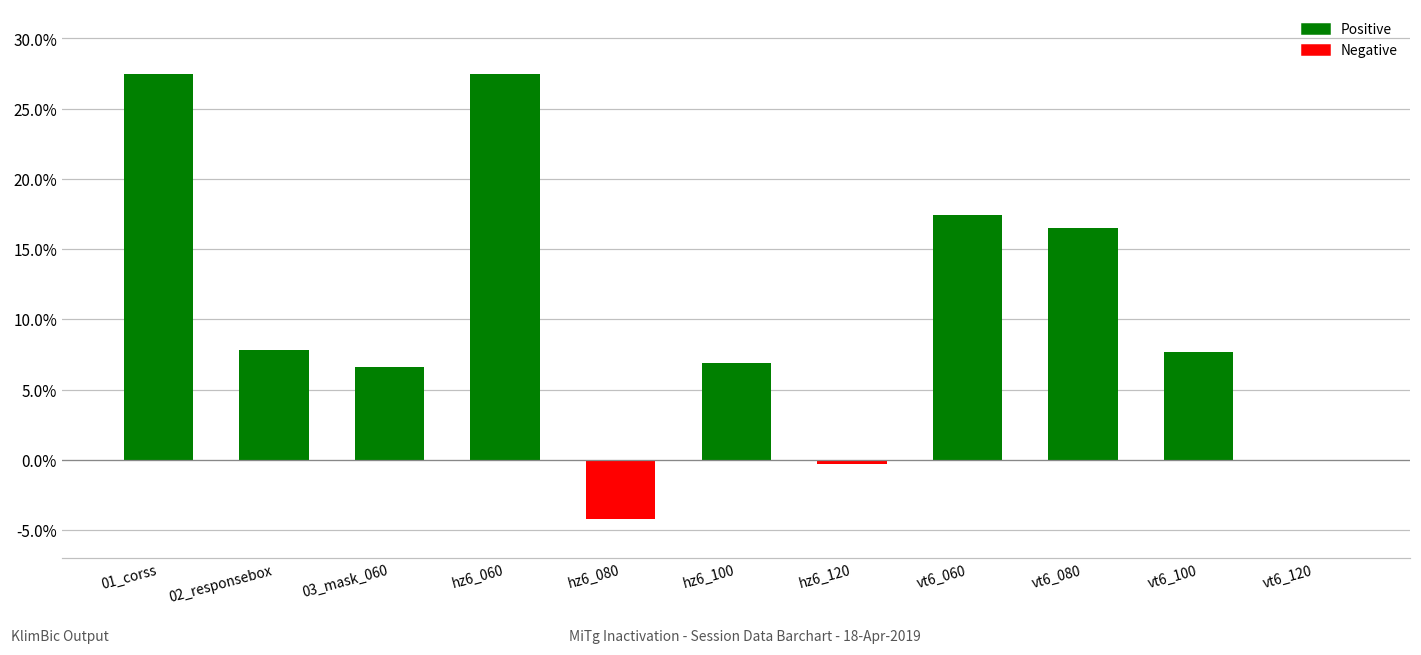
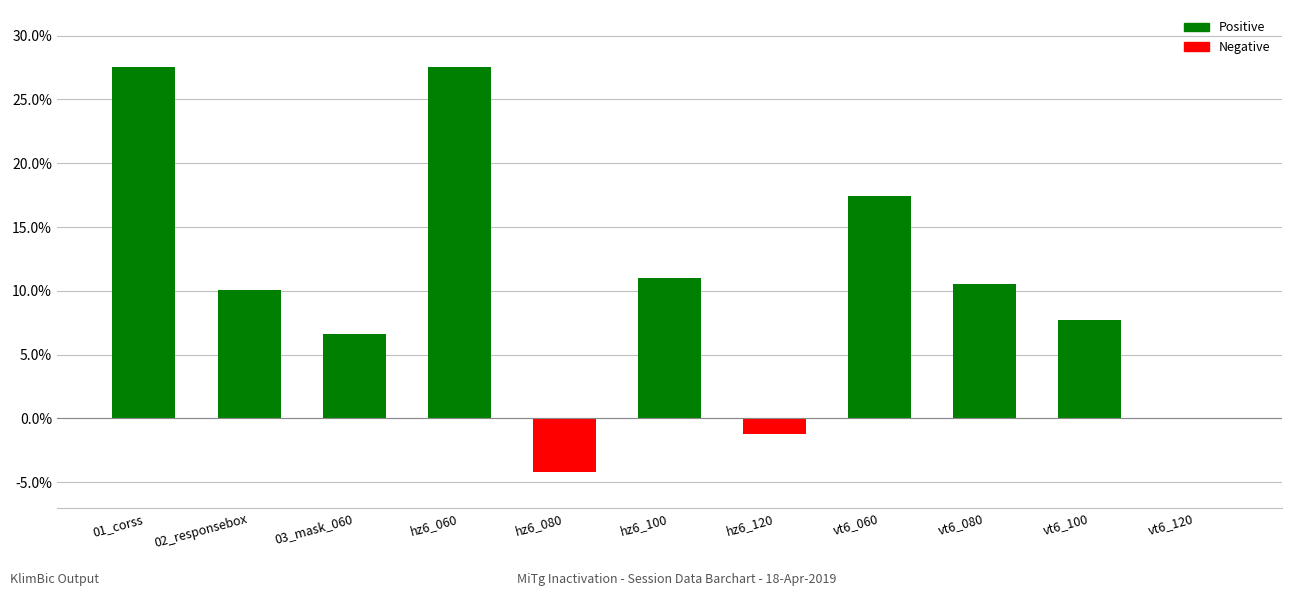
02_responsebox: 7.8% -> 10.1%
hz6_100: 6.9% -> 11.0%
hz6_120: -0.3% -> -1.2%
vt6_080: 16.5% -> 10.5%
